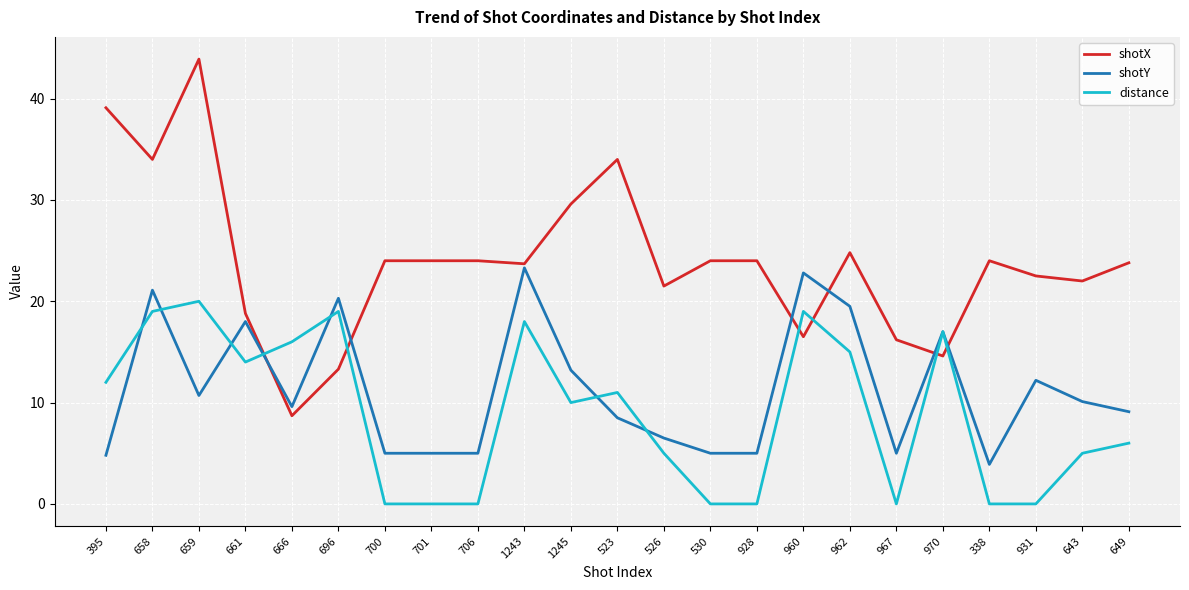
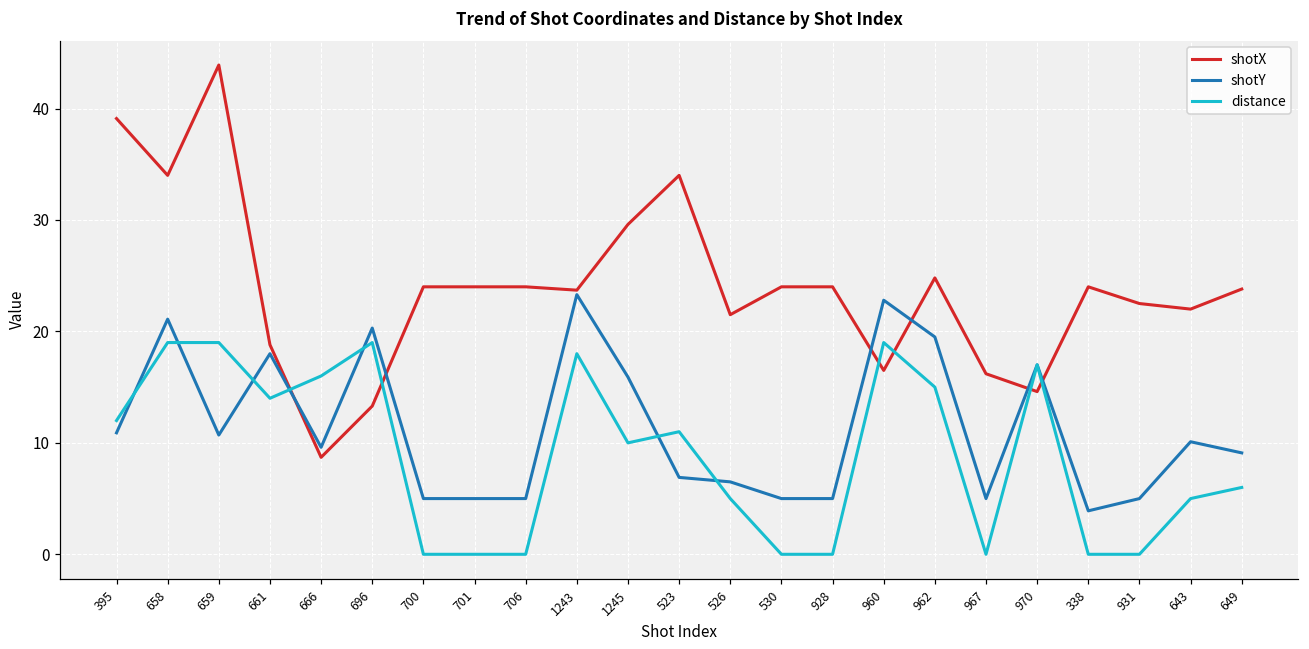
shotY, 395: 4.8 -> 10.9
distance, 659: 20 -> 19
shotY, 1245: 13.2 -> 15.9
shotY, 523: 8.5 -> 6.9
shotY, 931: 12.2 -> 5.0
